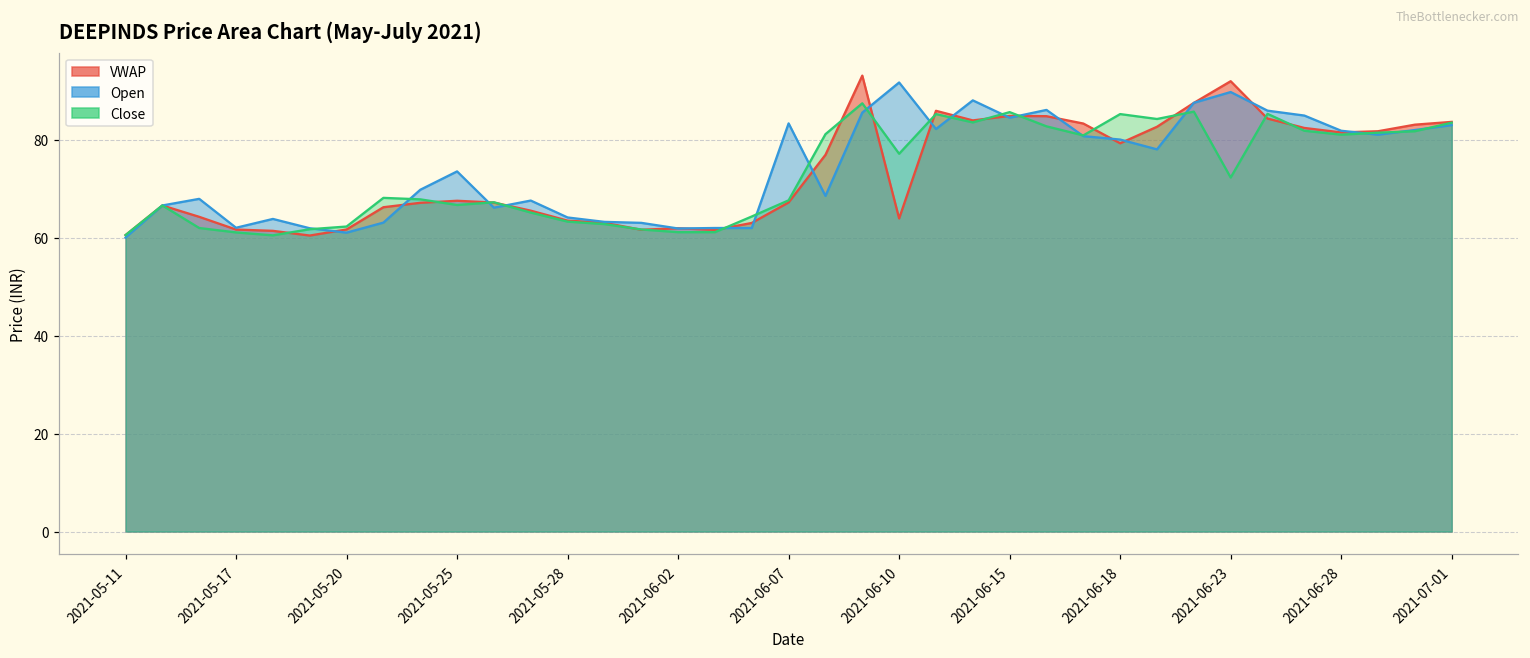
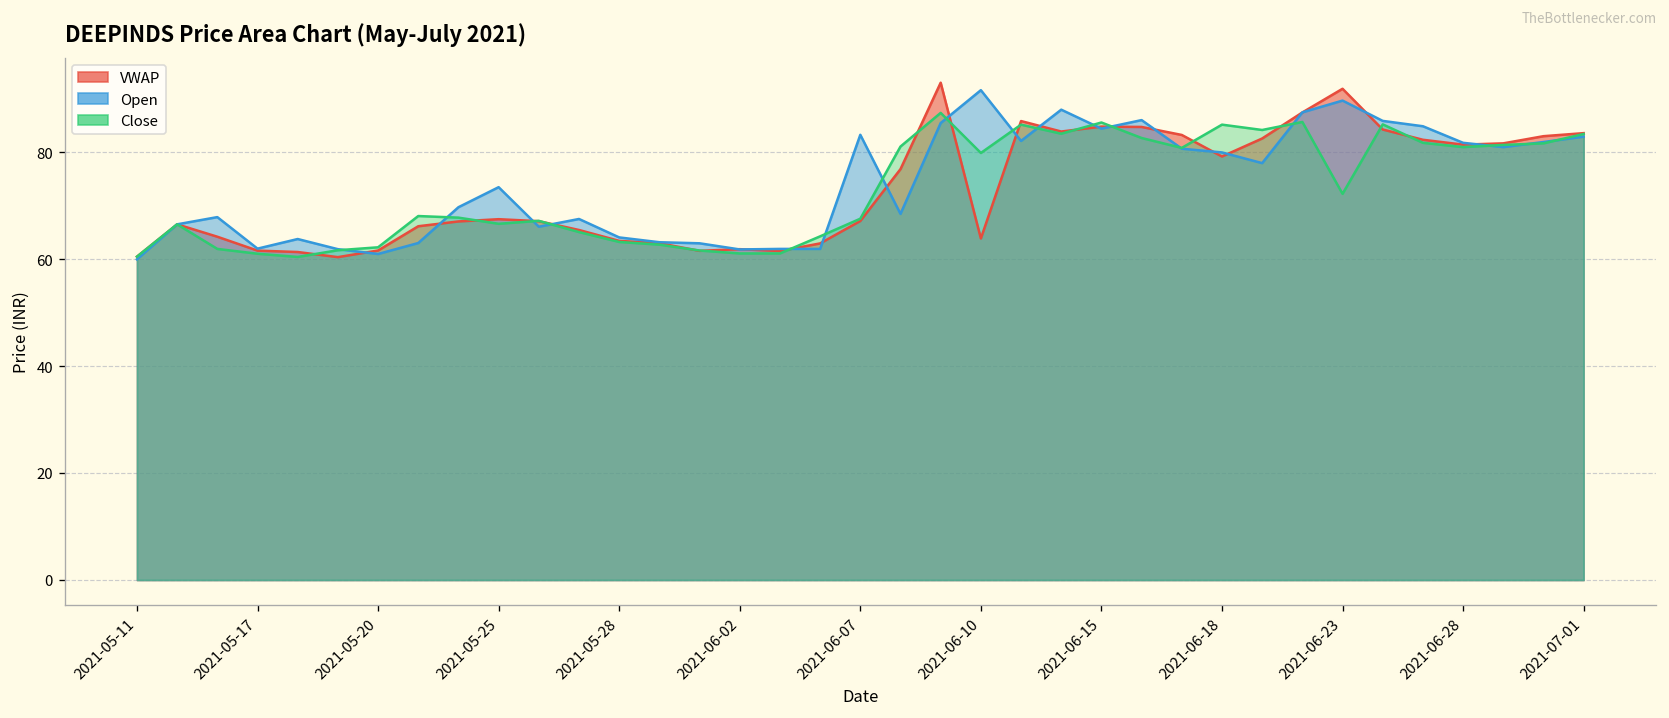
Close, 2021-06-10: 77 -> 80
